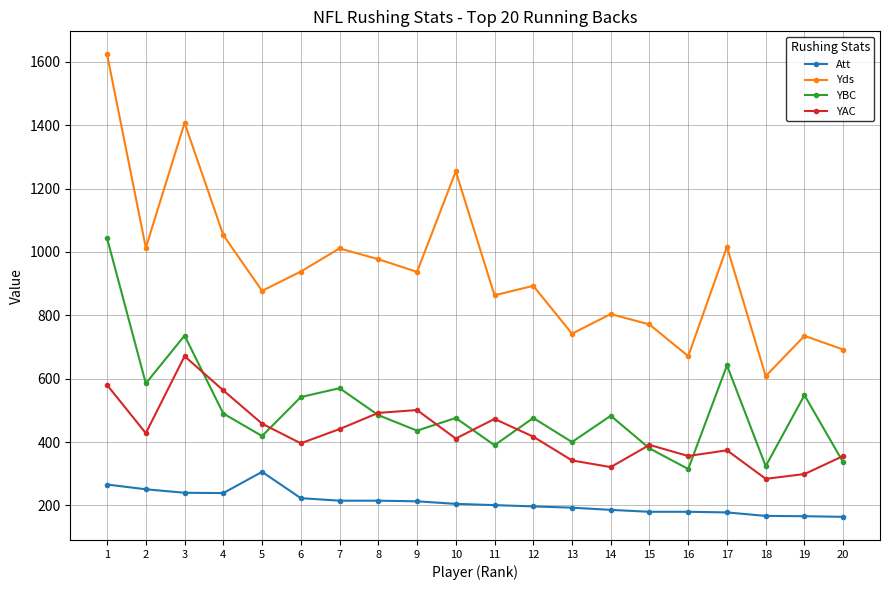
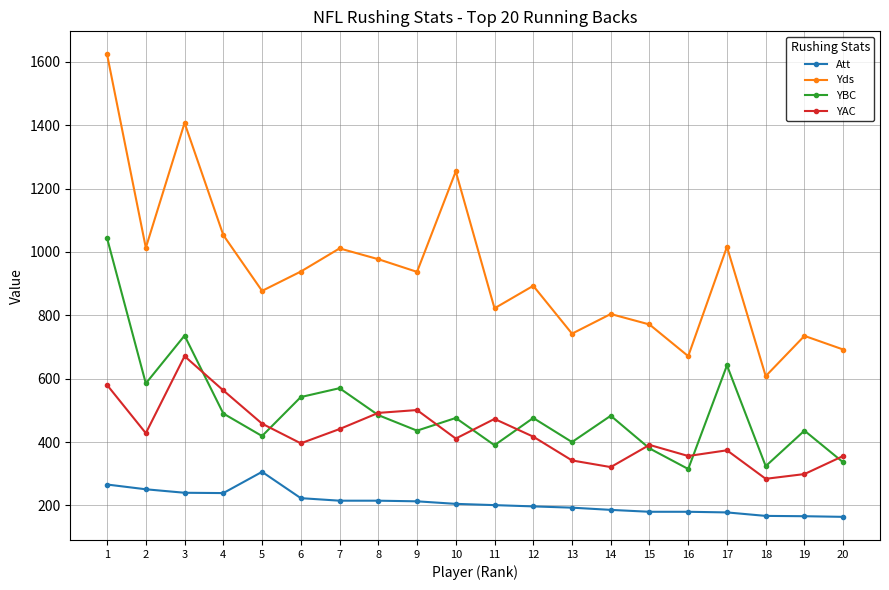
Yds, 11: 860 -> 820
YBC, 19: 550 -> 440
